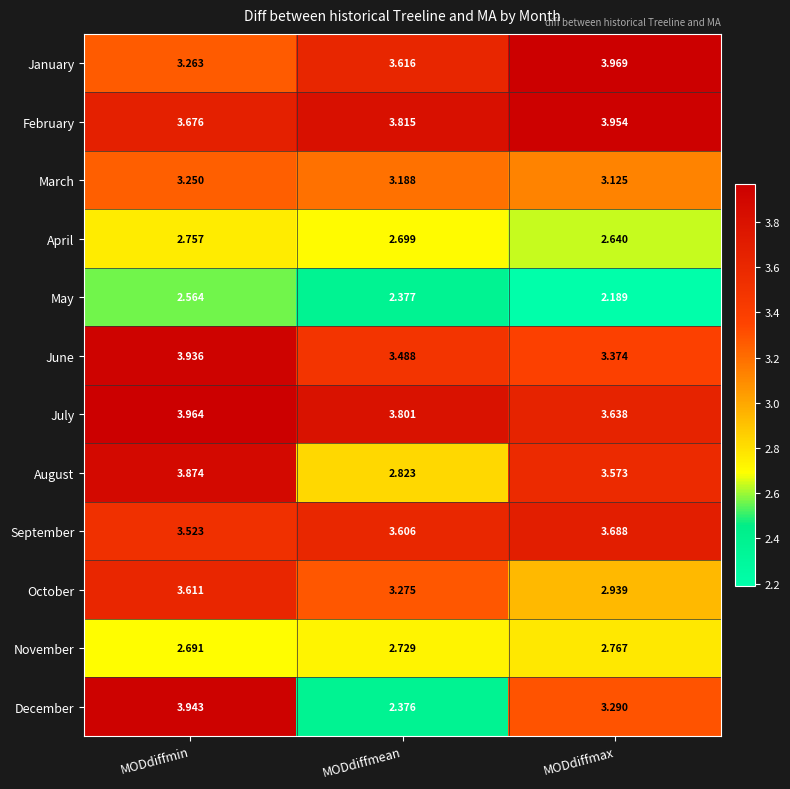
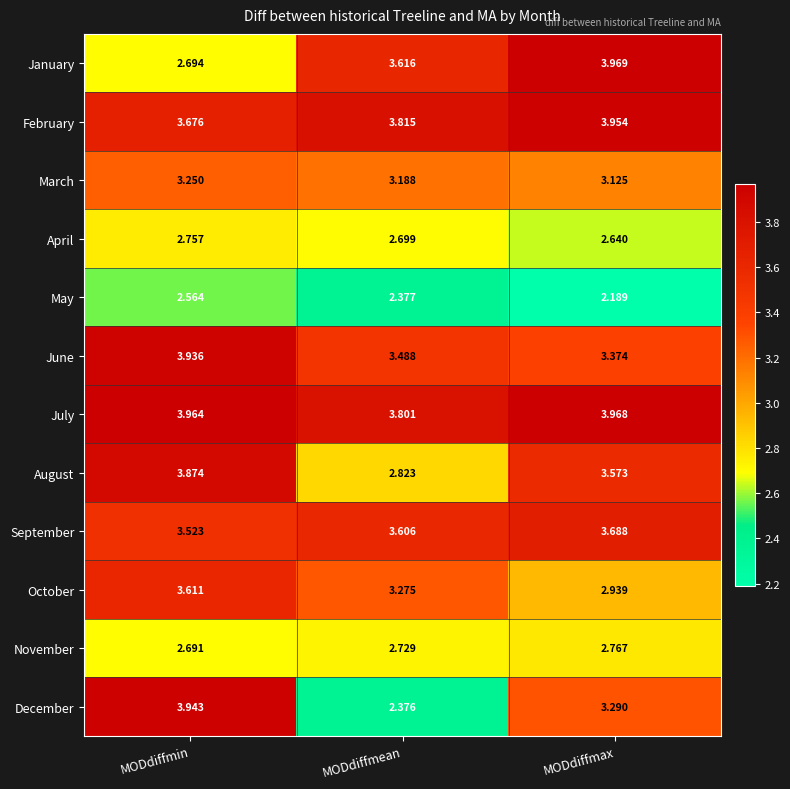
January, MODdiffmin: 3.263 -> 2.694
July, MODdiffmax: 3.638 -> 3.968
